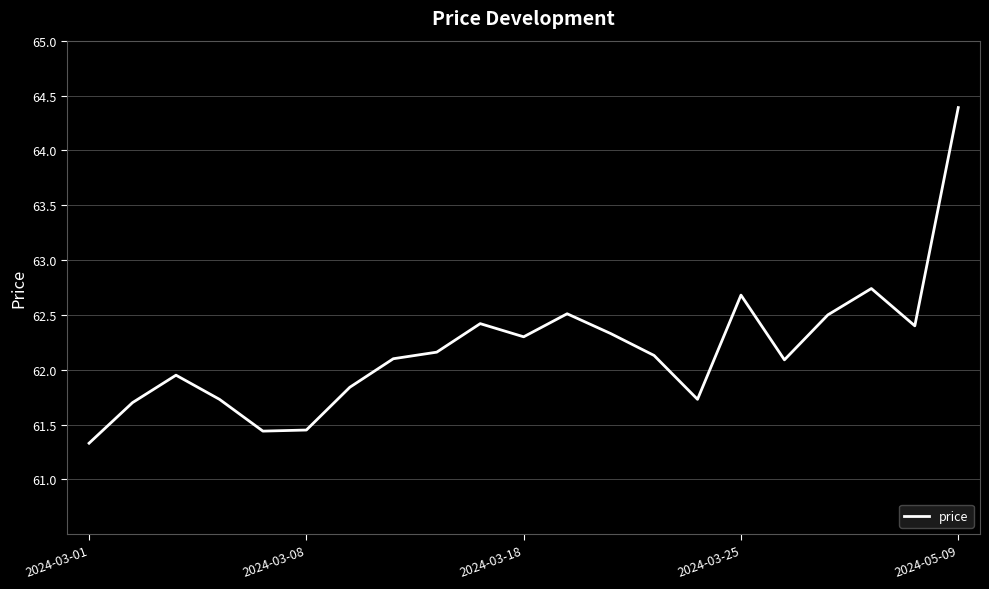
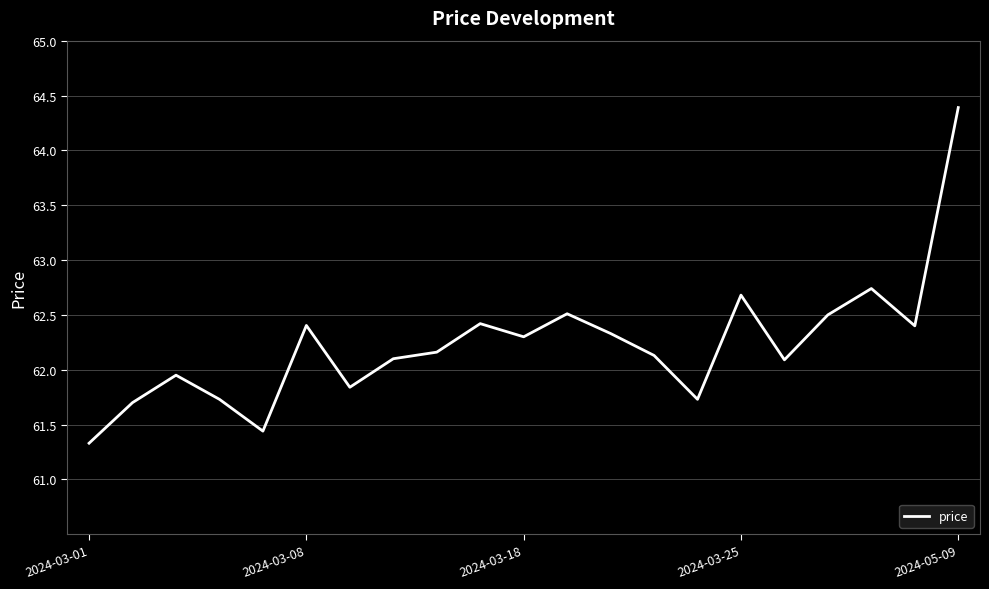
2024-03-08: 61.45 -> 62.40
